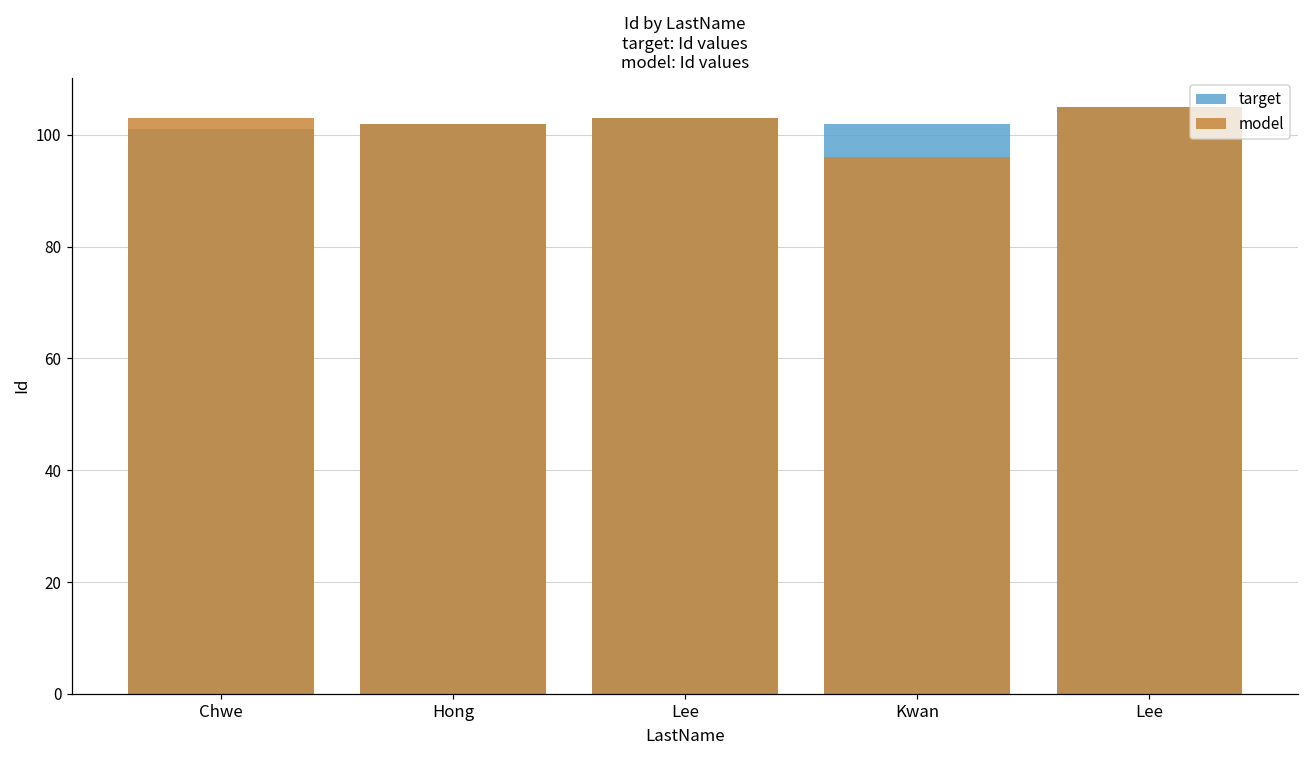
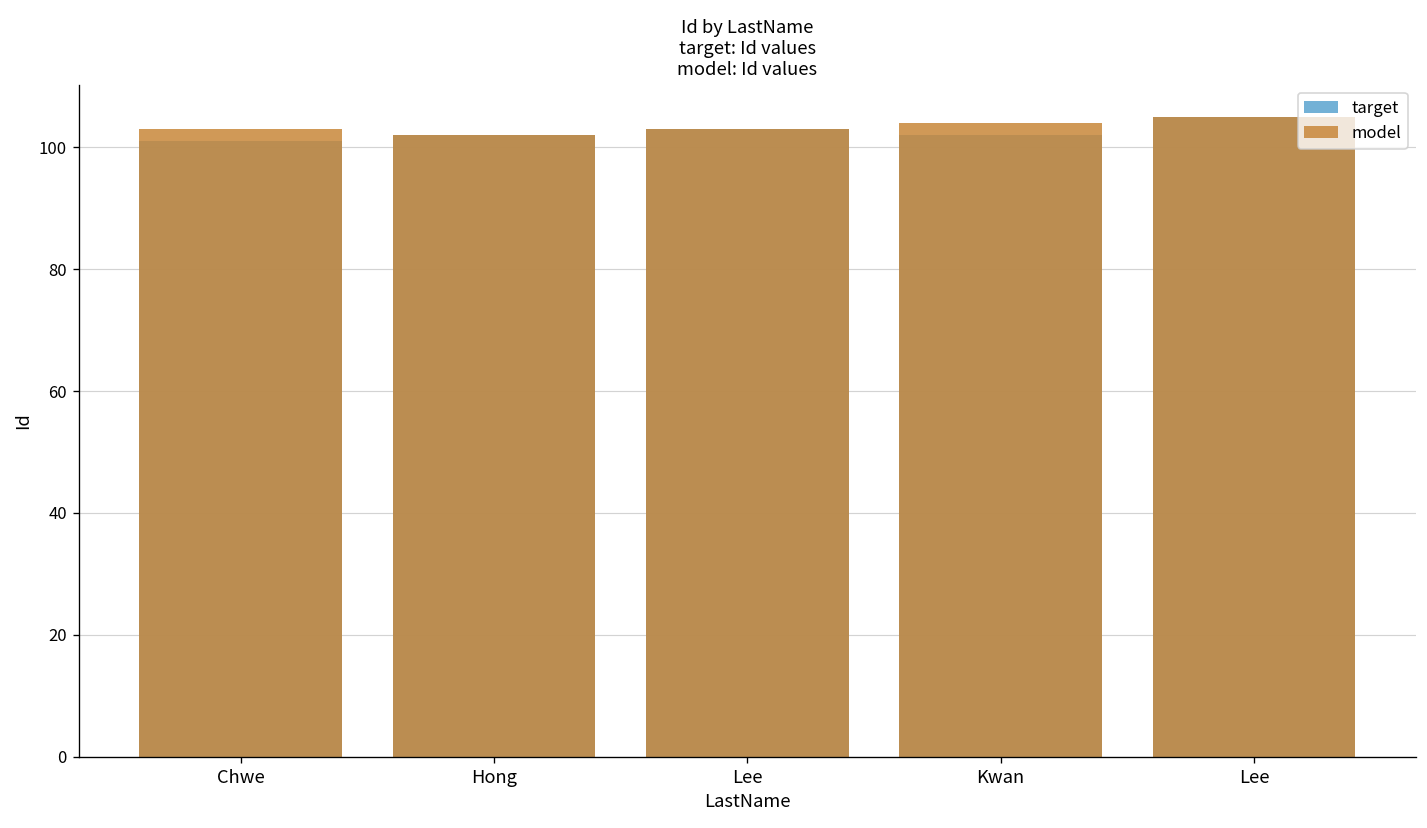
model, Kwan: 96 -> 104
